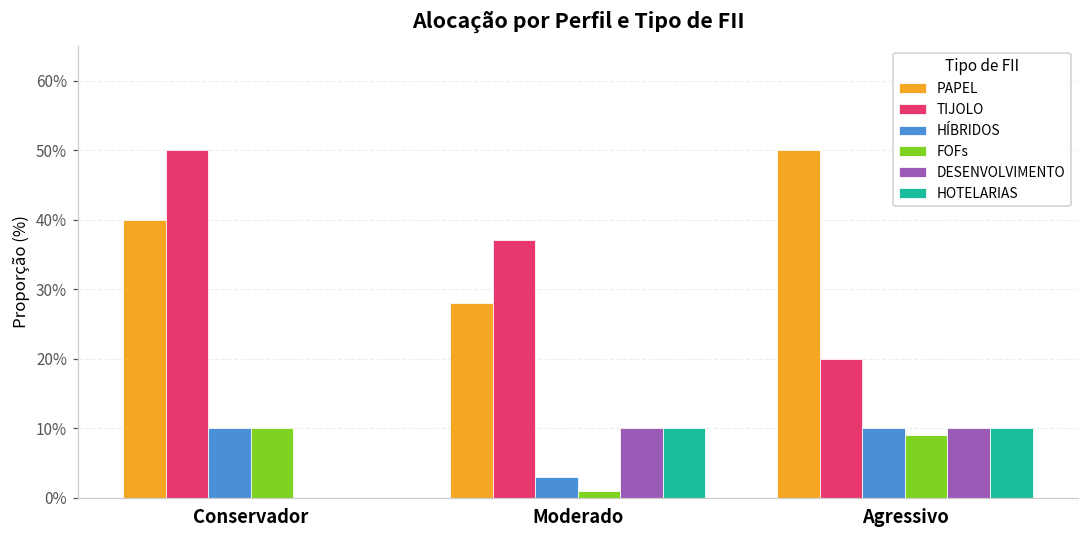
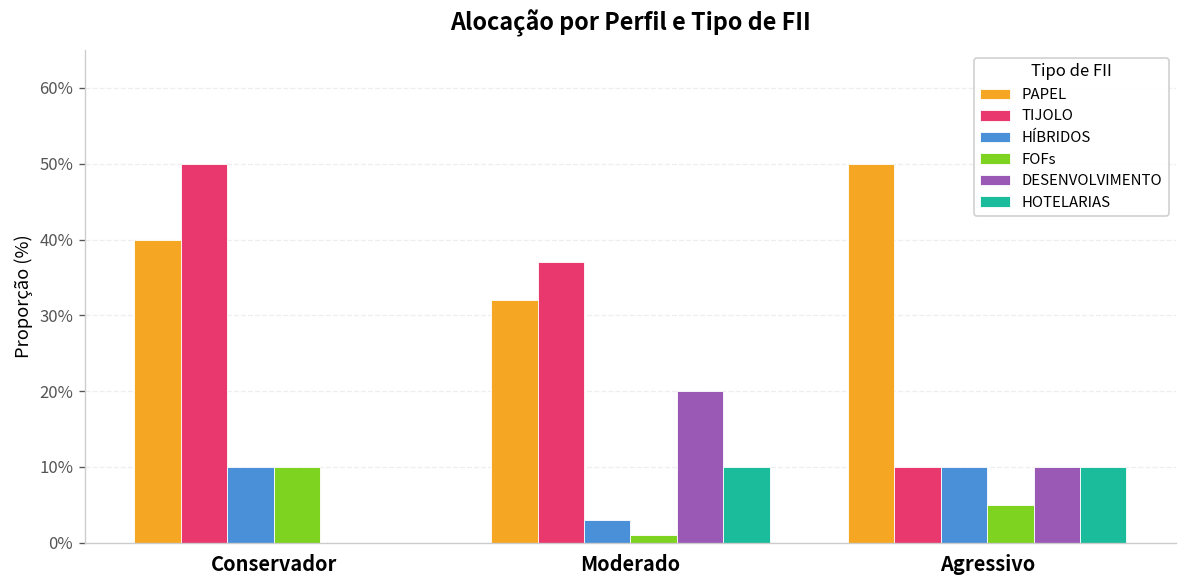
PAPEL, Moderado: 28% -> 32%
DESENVOLVIMENTO, Moderado: 10% -> 20%
TIJOLO, Agressivo: 20% -> 10%
FOFs, Agressivo: 9% -> 5%
